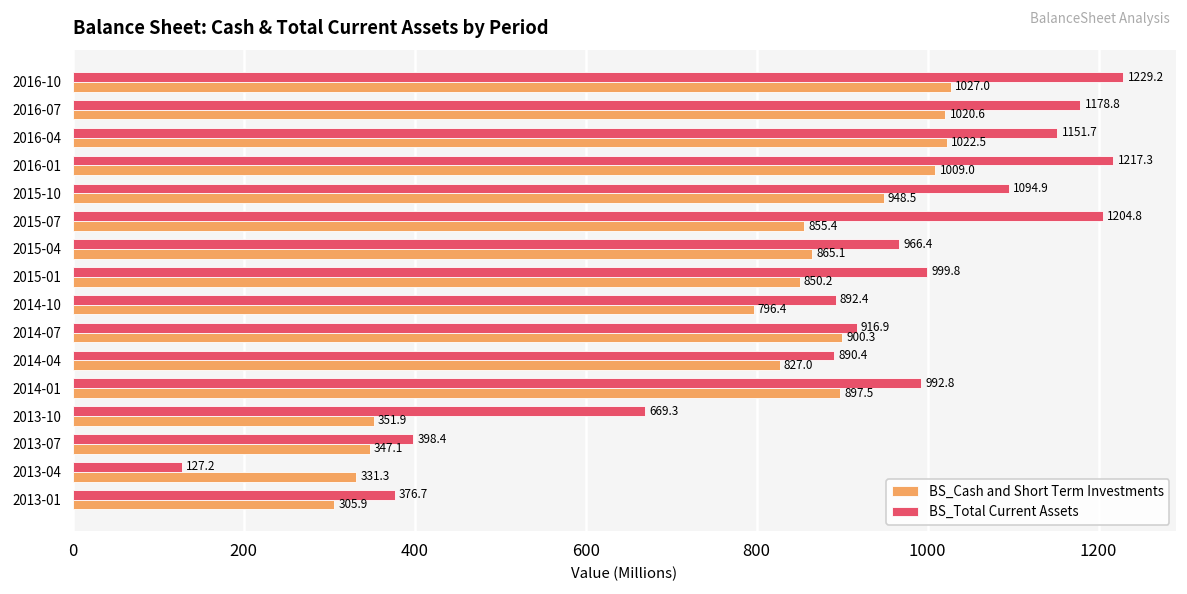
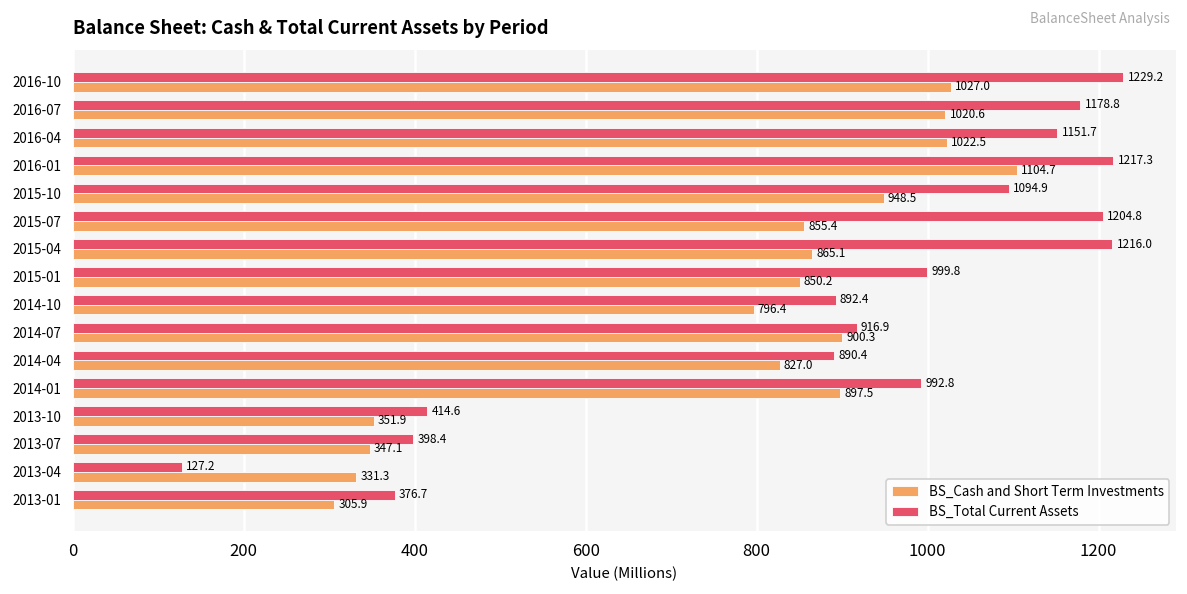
BS_Cash and Short Term Investments, 2016-01: 1009.0 -> 1104.7
BS_Total Current Assets, 2015-04: 966.4 -> 1216.0
BS_Total Current Assets, 2013-10: 669.3 -> 414.6
